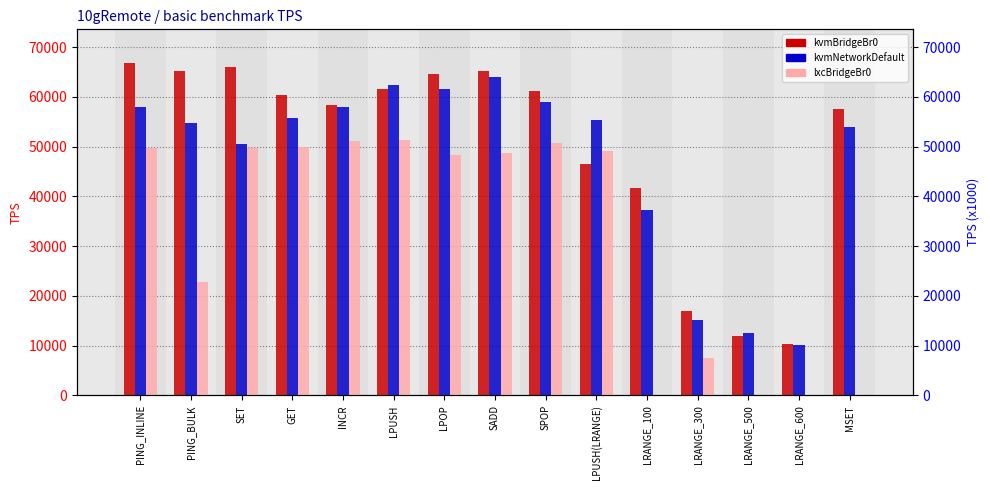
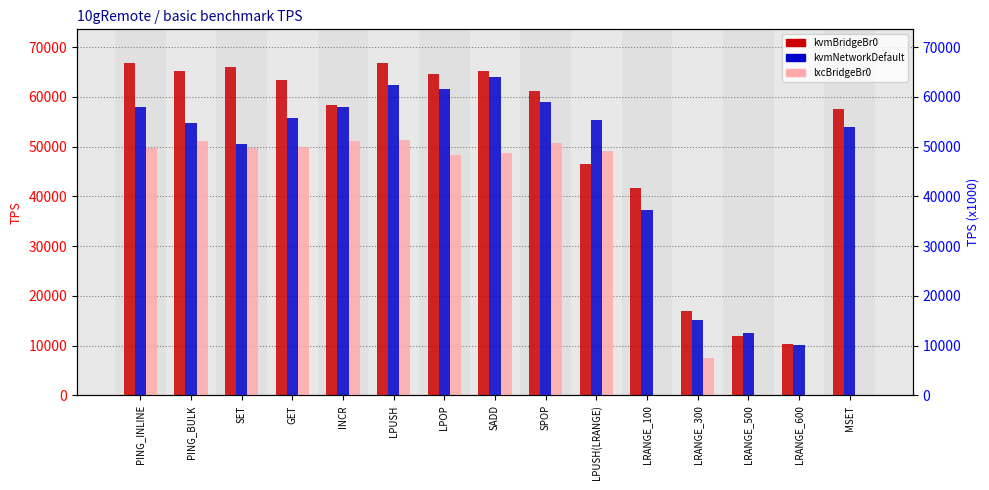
lxcBridgeBr0, PING_BULK: 23000 -> 51000
kvmBridgeBr0, GET: 60000 -> 63000
kvmBridgeBr0, LPUSH: 62000 -> 67000
